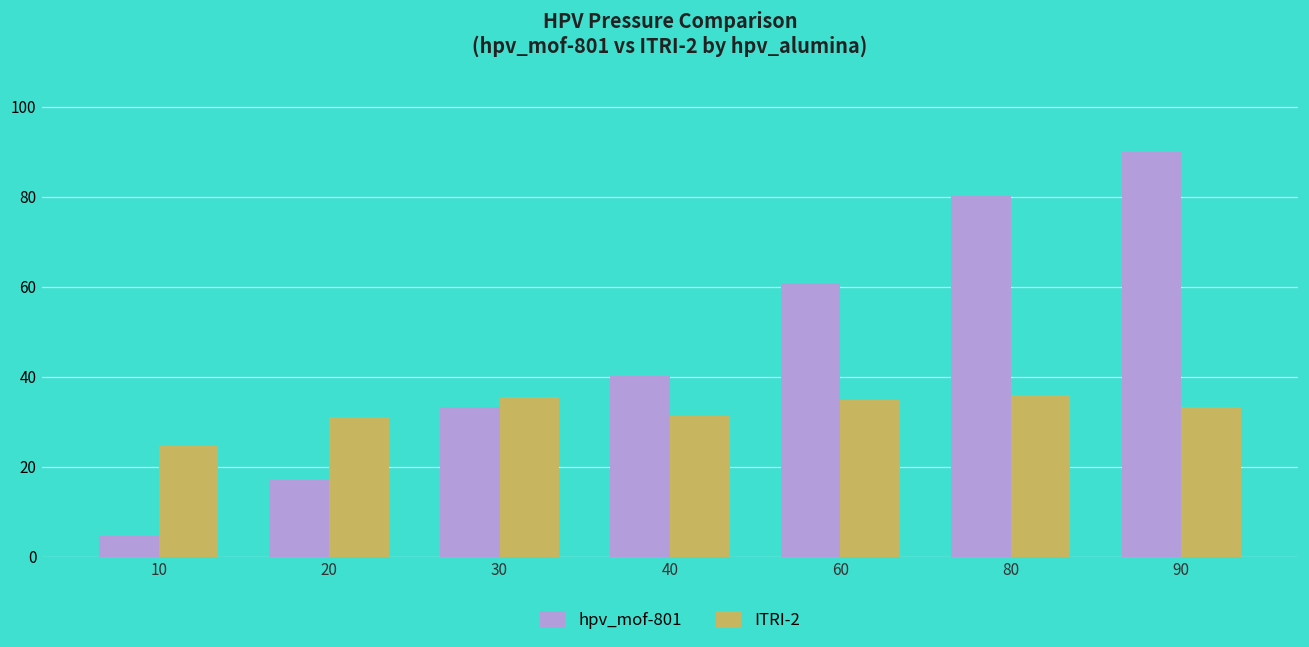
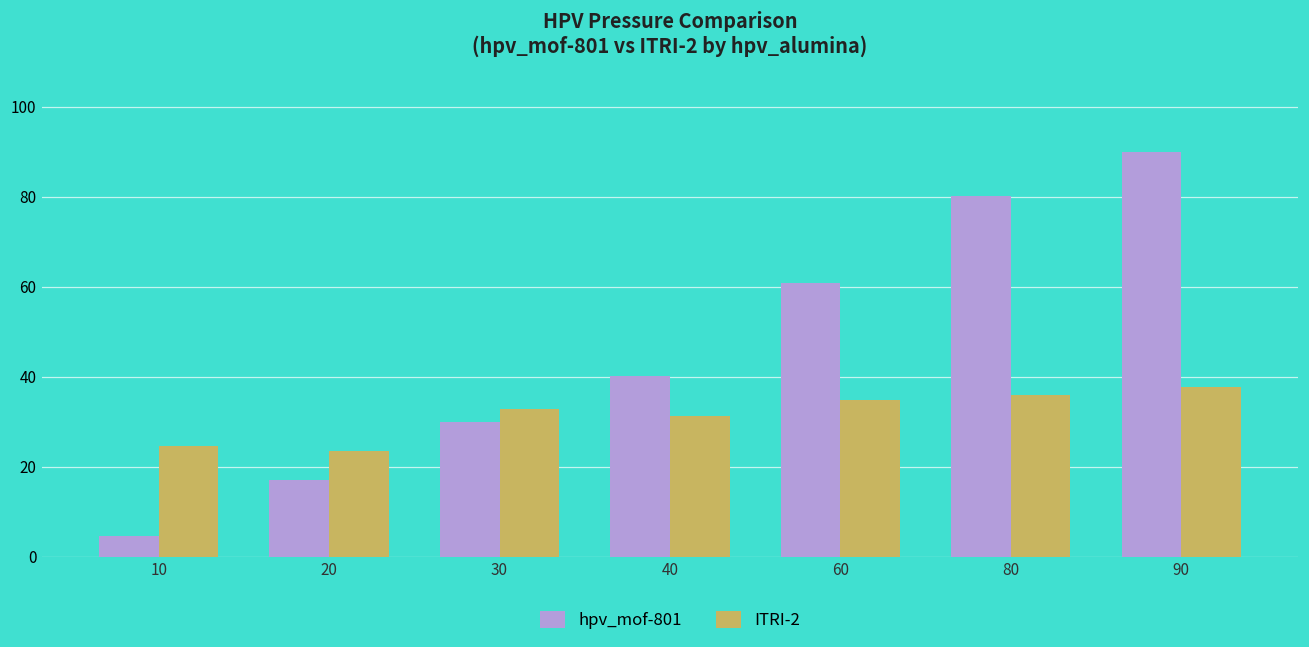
ITRI-2, 20: 31 -> 24
hpv_mof-801, 30: 33 -> 30
ITRI-2, 30: 35 -> 33
ITRI-2, 90: 33 -> 38
